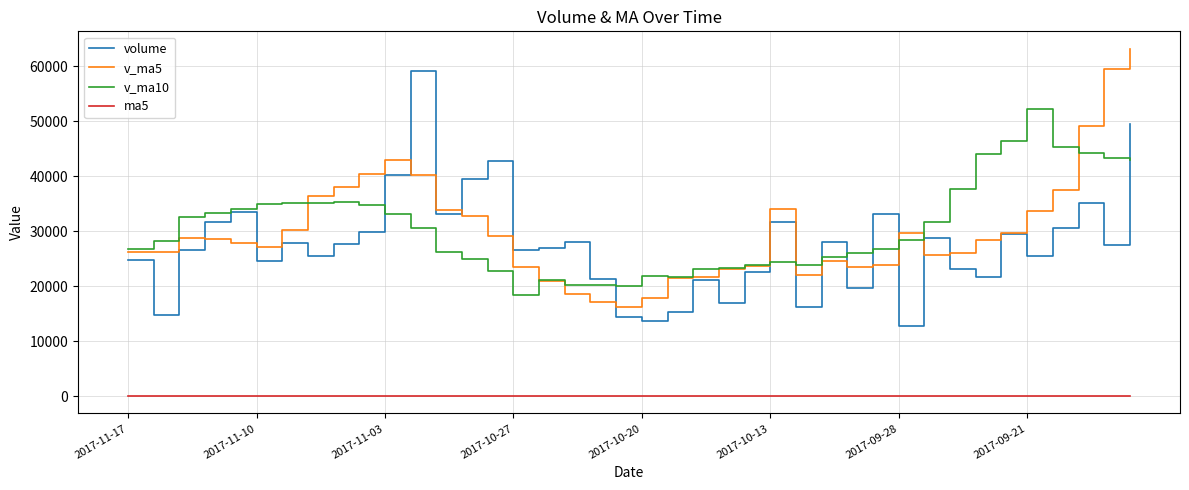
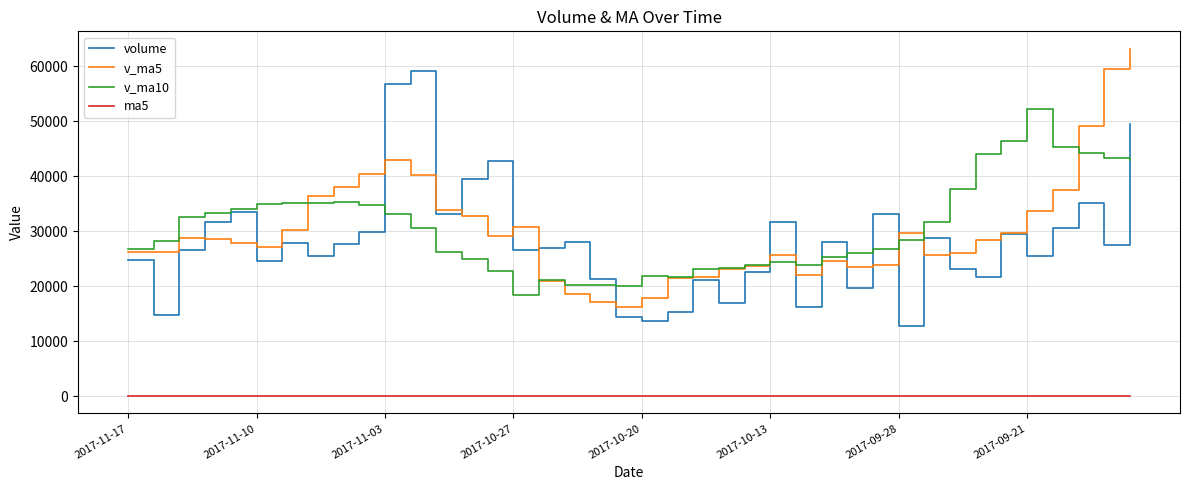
volume, 2017-11-03: 40000 -> 57000
v_ma5, 2017-10-27: 24000 -> 31000
v_ma5, 2017-10-13: 34000 -> 26000
